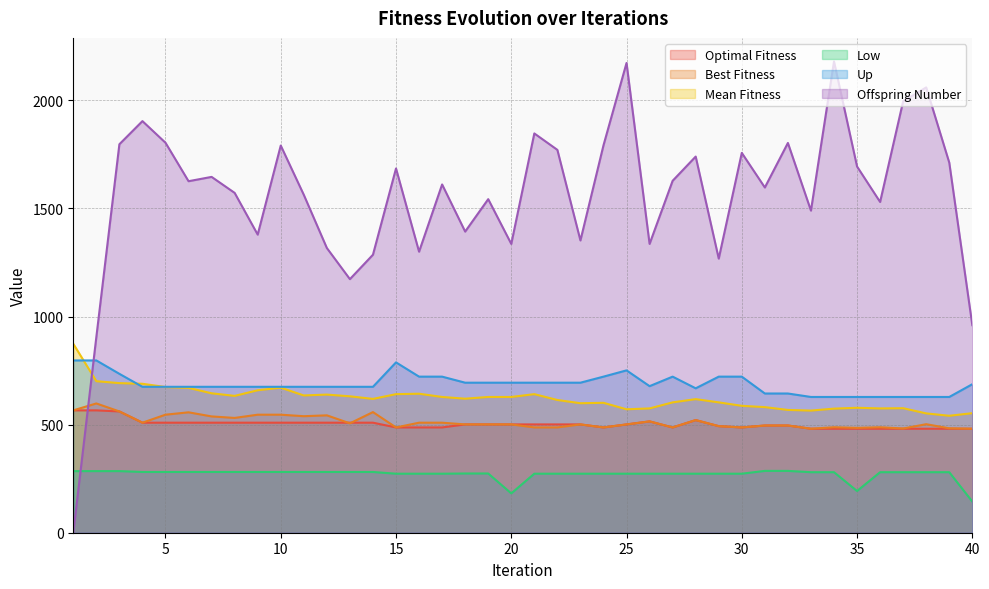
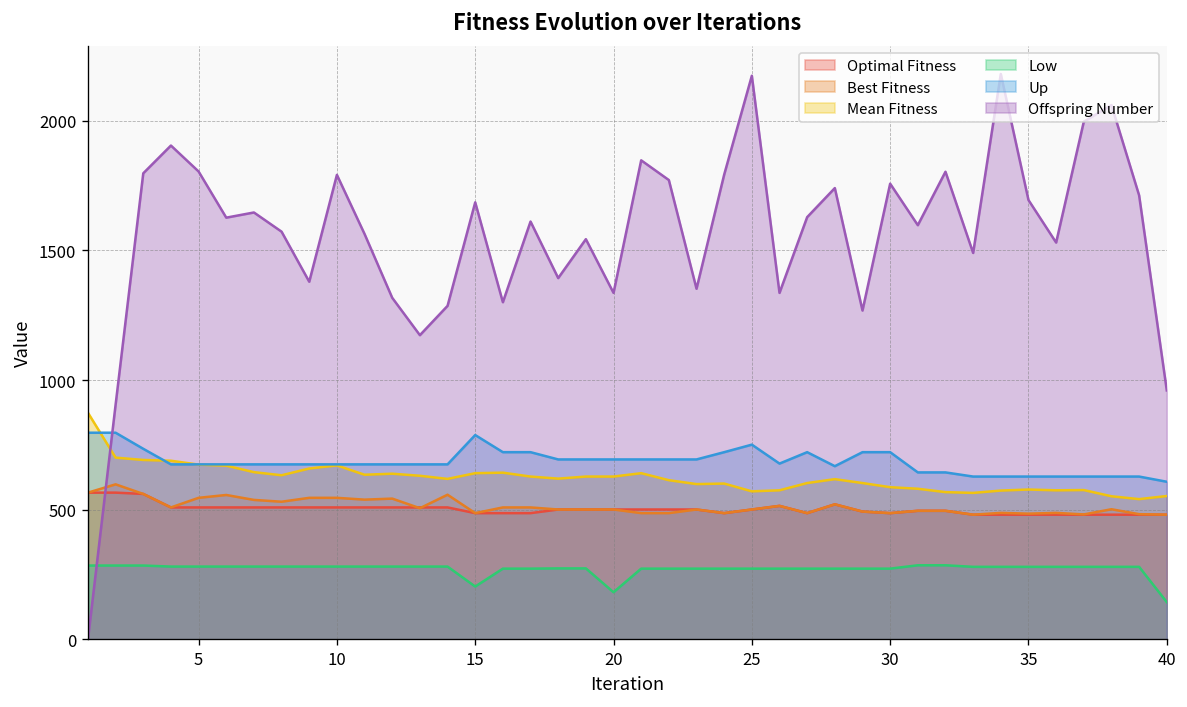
Low, 15: 270 -> 200
Low, 35: 190 -> 280
Up, 40: 690 -> 610
